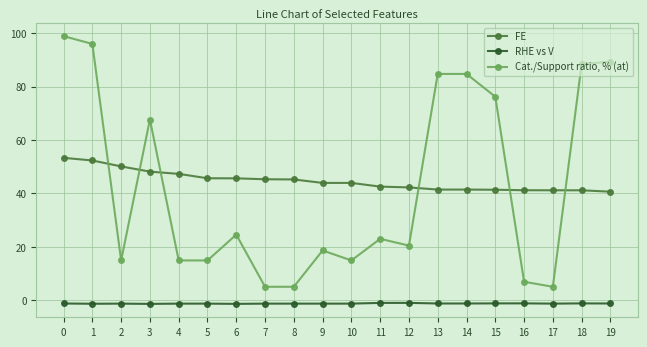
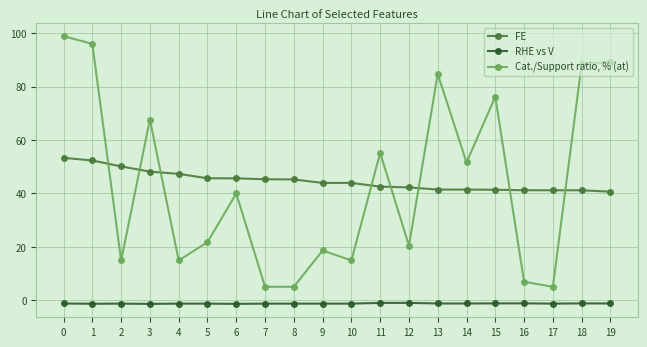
Cat./Support ratio, % (at), 5: 15 -> 22
Cat./Support ratio, % (at), 6: 25 -> 40
Cat./Support ratio, % (at), 11: 23 -> 55
Cat./Support ratio, % (at), 14: 85 -> 52
